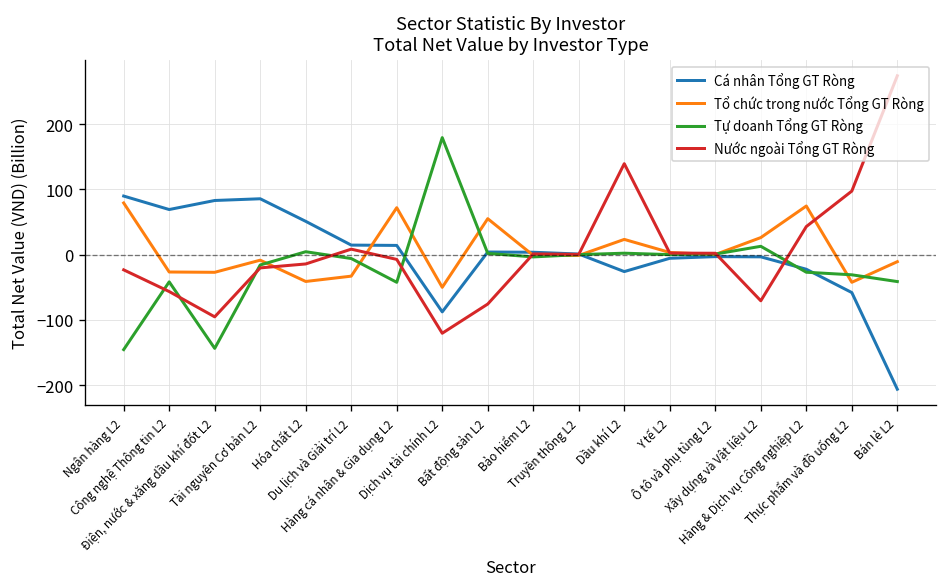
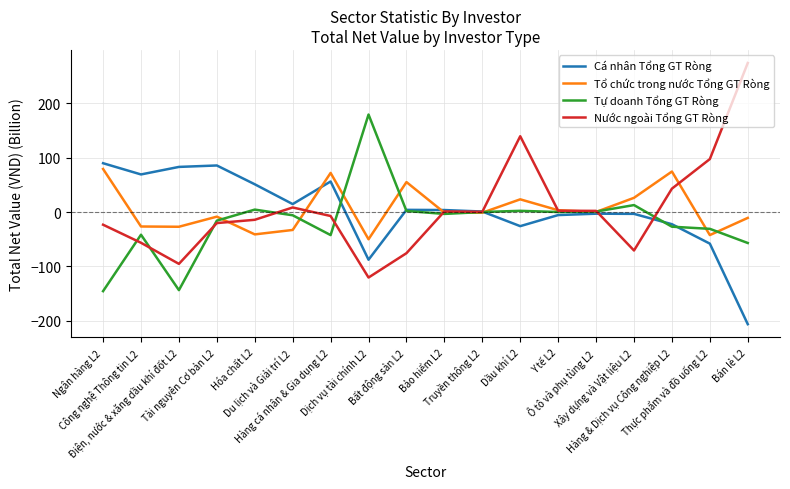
Cá nhân Tổng GT Ròng, Hàng cá nhân & Gia dụng L2: 10 -> 60
Tự doanh Tổng GT Ròng, Bán lẻ L2: -40 -> -60
